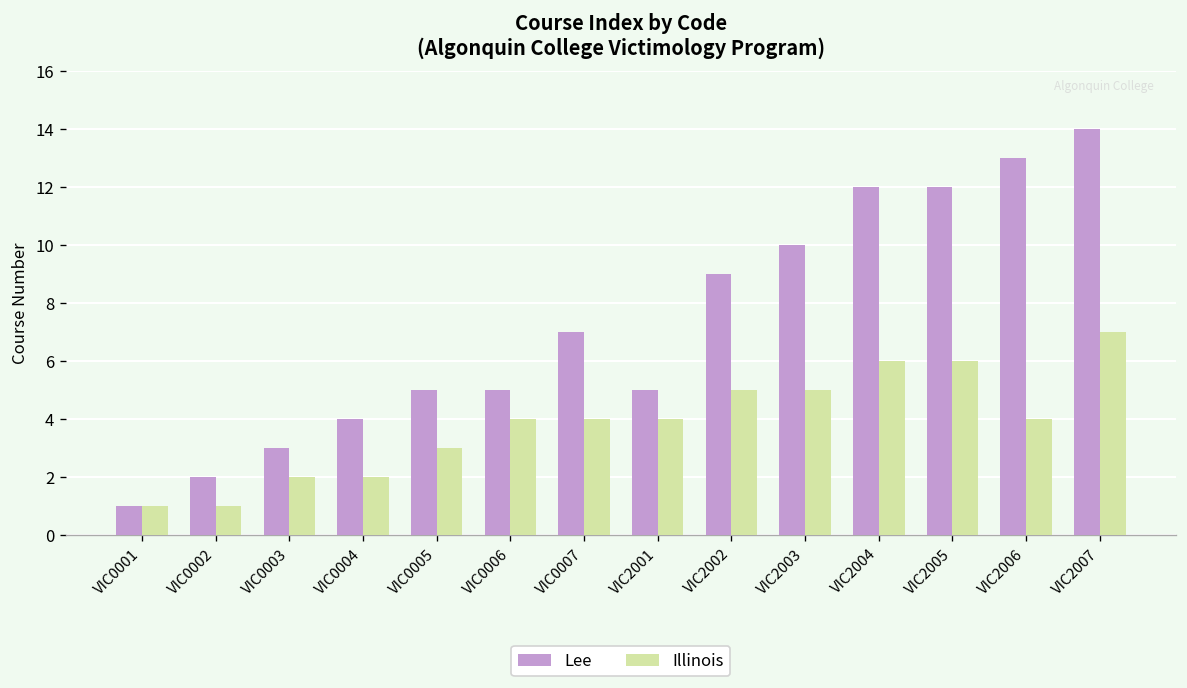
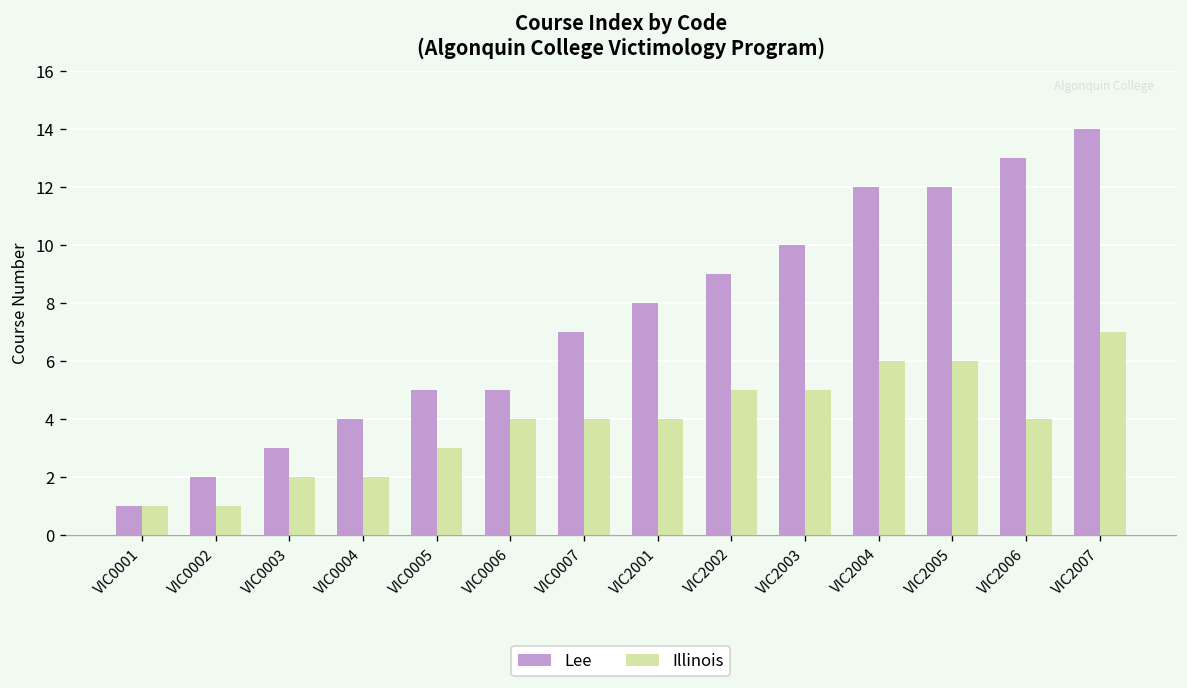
Lee, VIC2001: 5 -> 8
